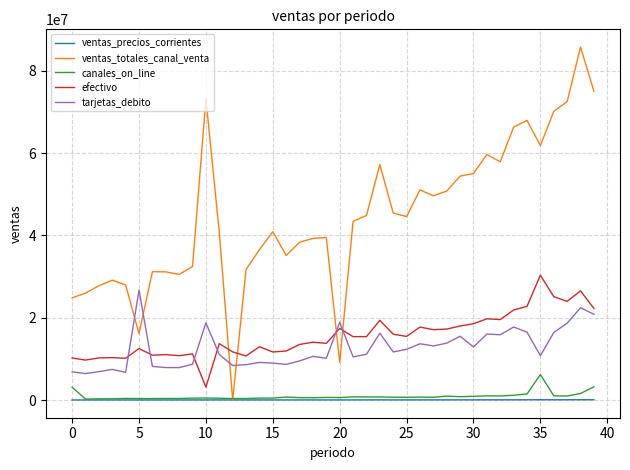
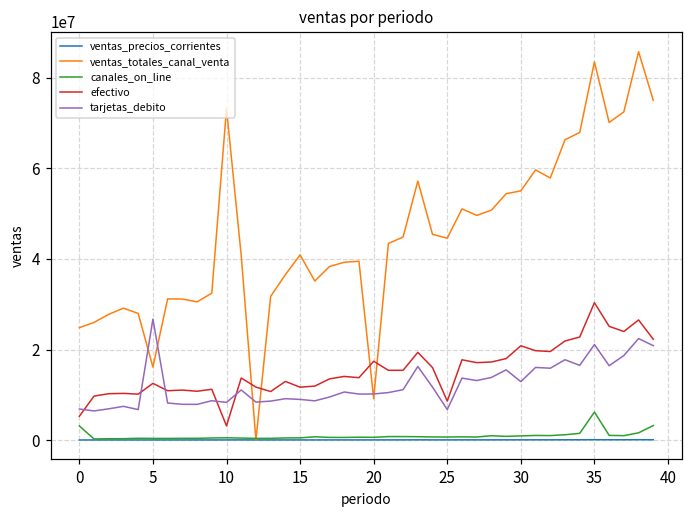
efectivo, 0: 10000000 -> 5000000
tarjetas_debito, 10: 19000000 -> 8000000
tarjetas_debito, 20: 19000000 -> 10000000
efectivo, 25: 15000000 -> 9000000
tarjetas_debito, 25: 12000000 -> 7000000
efectivo, 30: 19000000 -> 21000000
ventas_totales_canal_venta, 35: 62000000 -> 84000000
tarjetas_debito, 35: 11000000 -> 21000000
